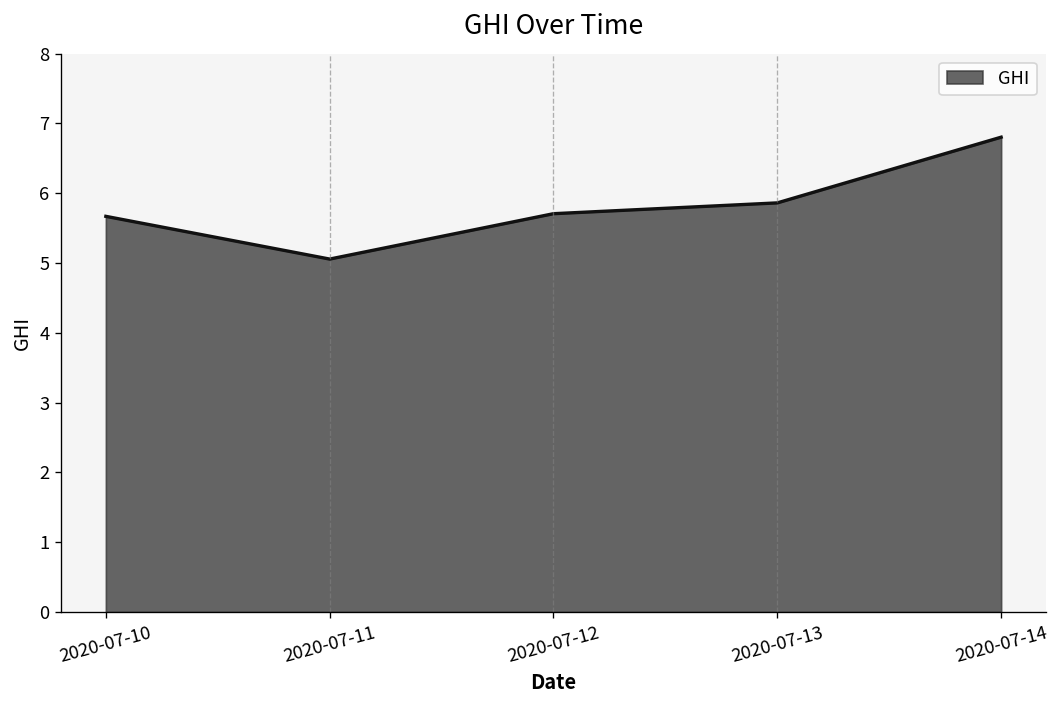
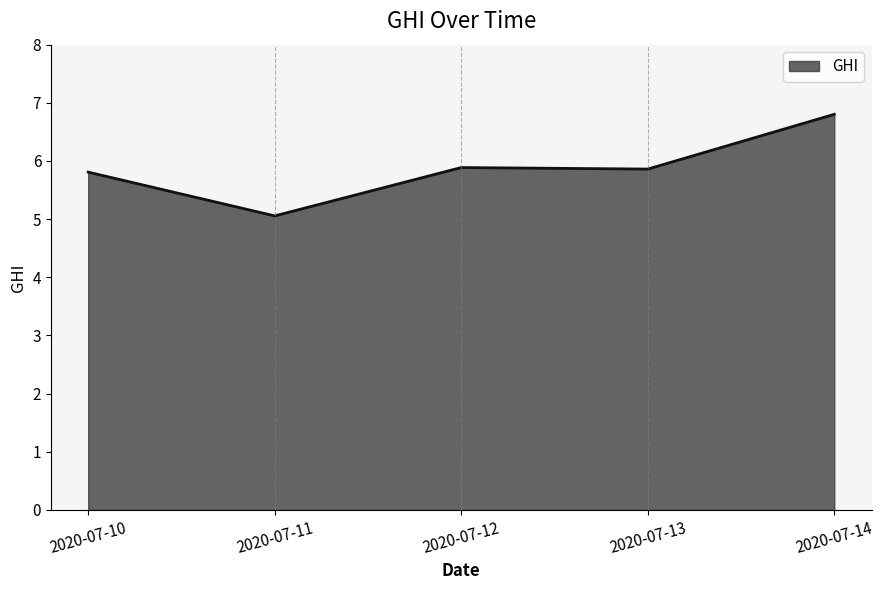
2020-07-10: 5.7 -> 5.8
2020-07-12: 5.7 -> 5.9
